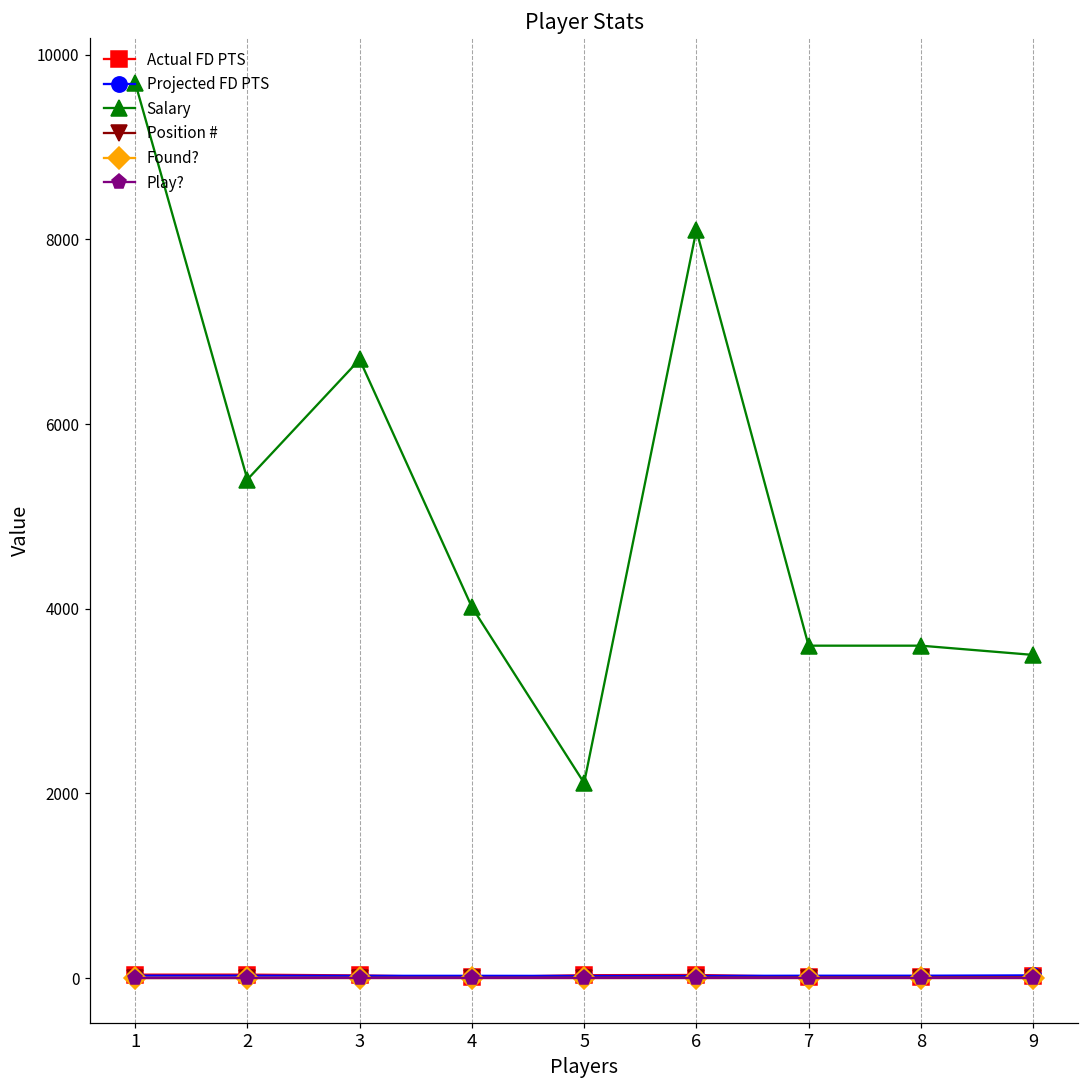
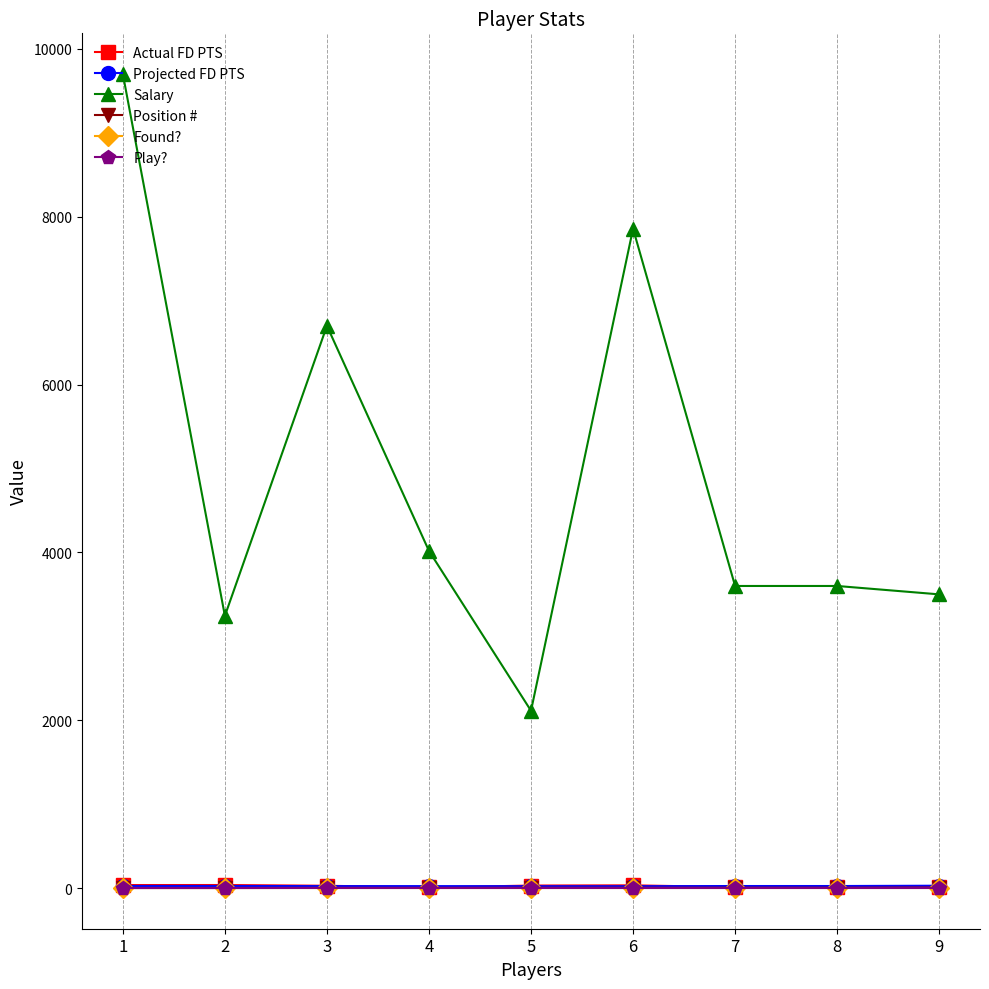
Salary, 2: 5400 -> 3200
Salary, 6: 8100 -> 7900
